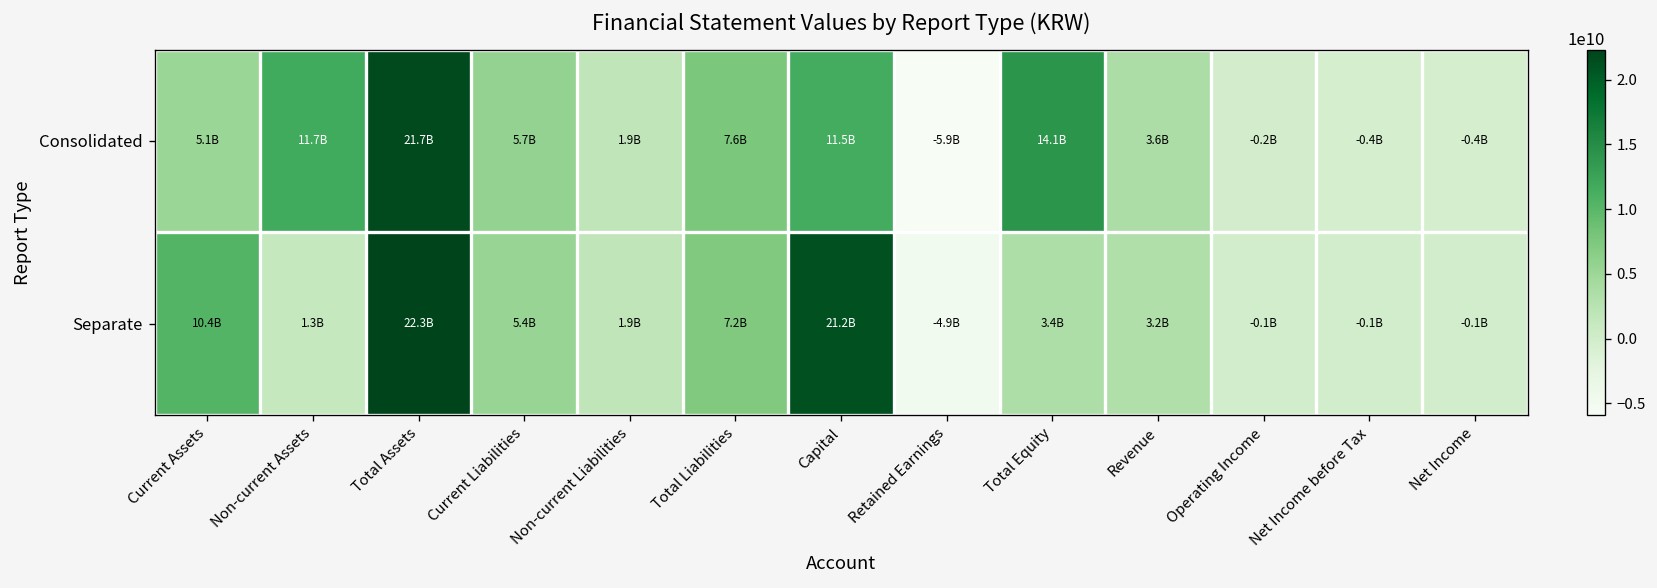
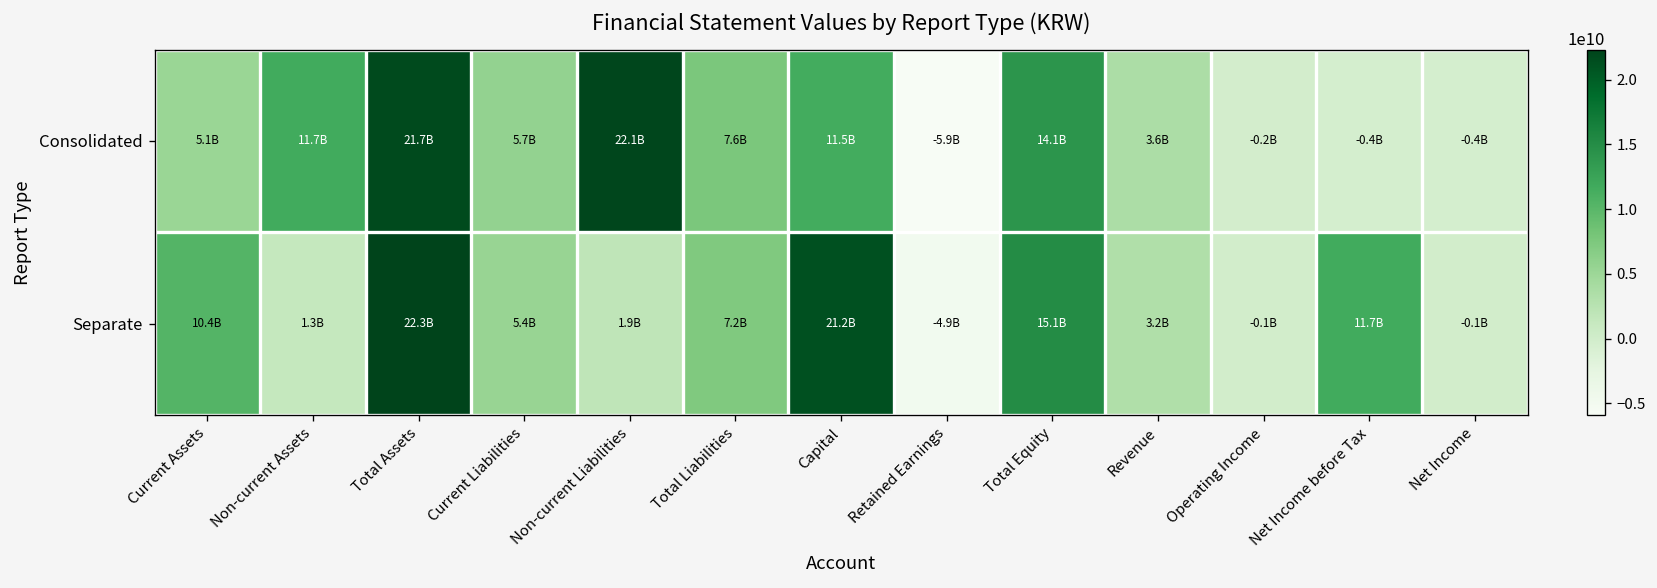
Consolidated, Non-current Liabilities: 1.9B -> 22.1B
Separate, Total Equity: 3.4B -> 15.1B
Separate, Net Income before Tax: -0.1B -> 11.7B
